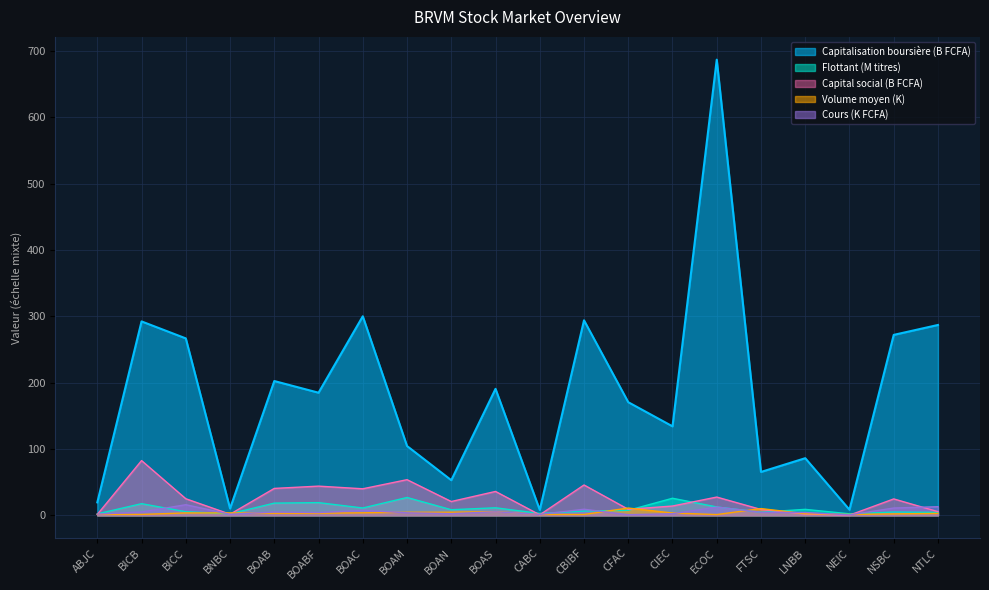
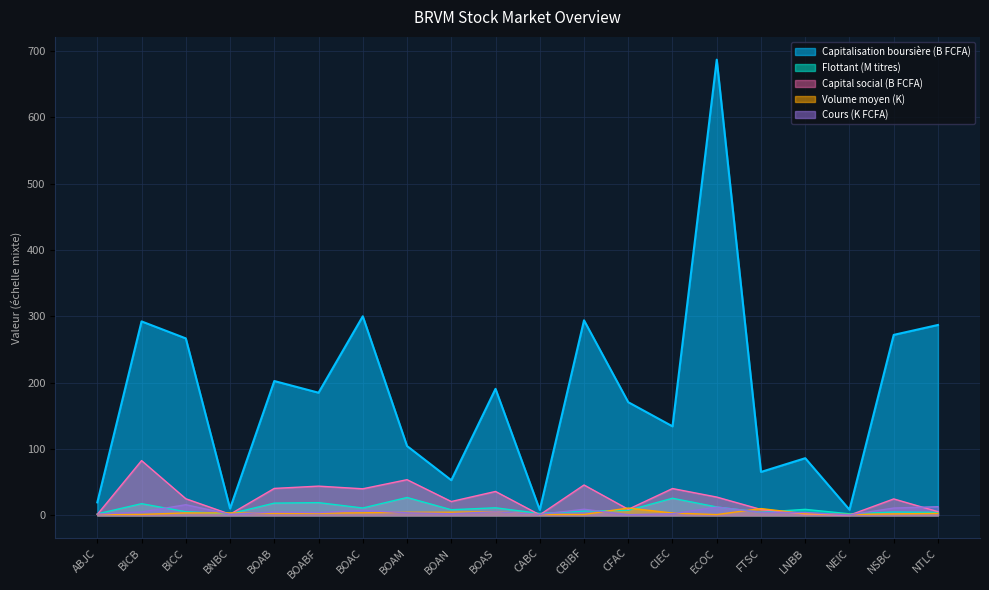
Capital social (B FCFA), CIEC: 10 -> 40
